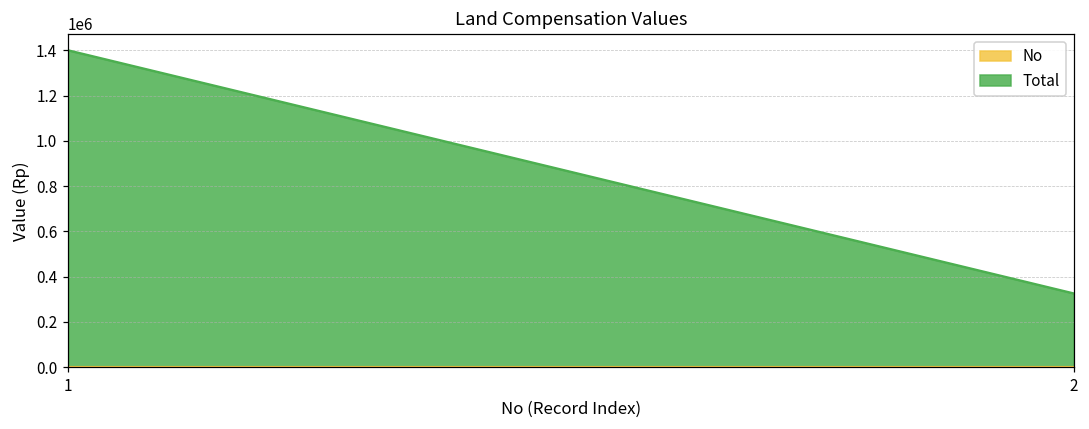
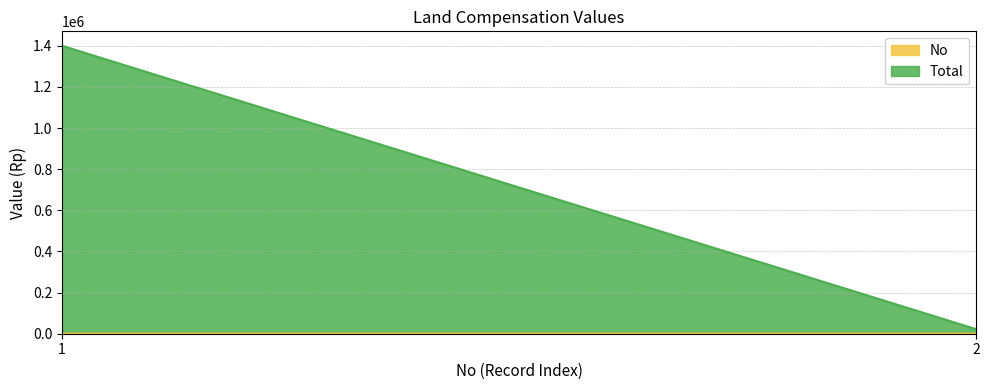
Total, 2: 330000 -> 20000
